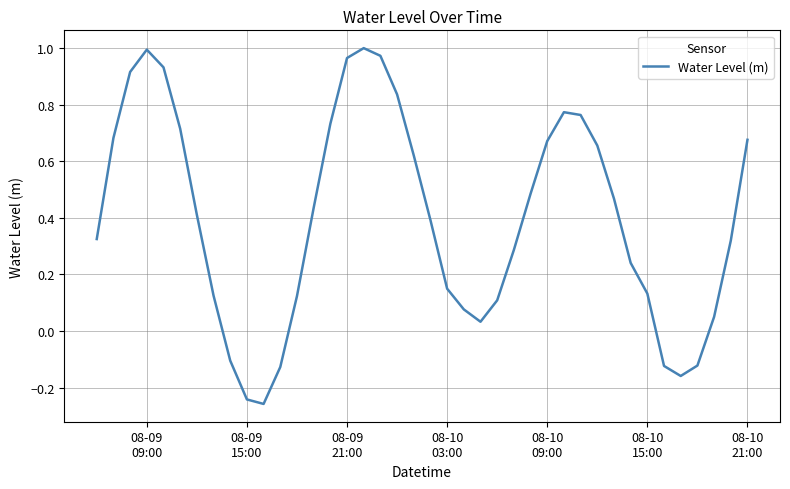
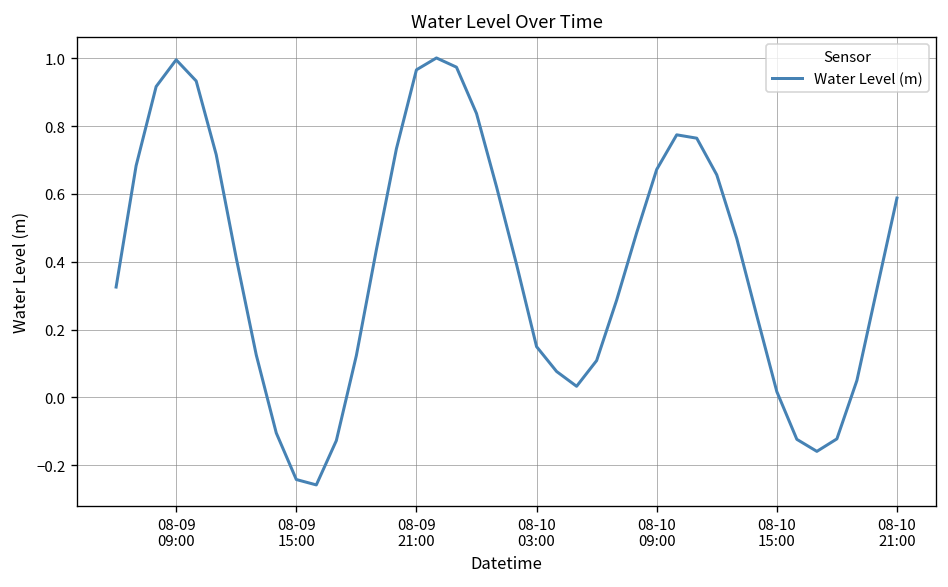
08-10 15:00: 0.13 -> 0.02
08-10 21:00: 0.68 -> 0.59
